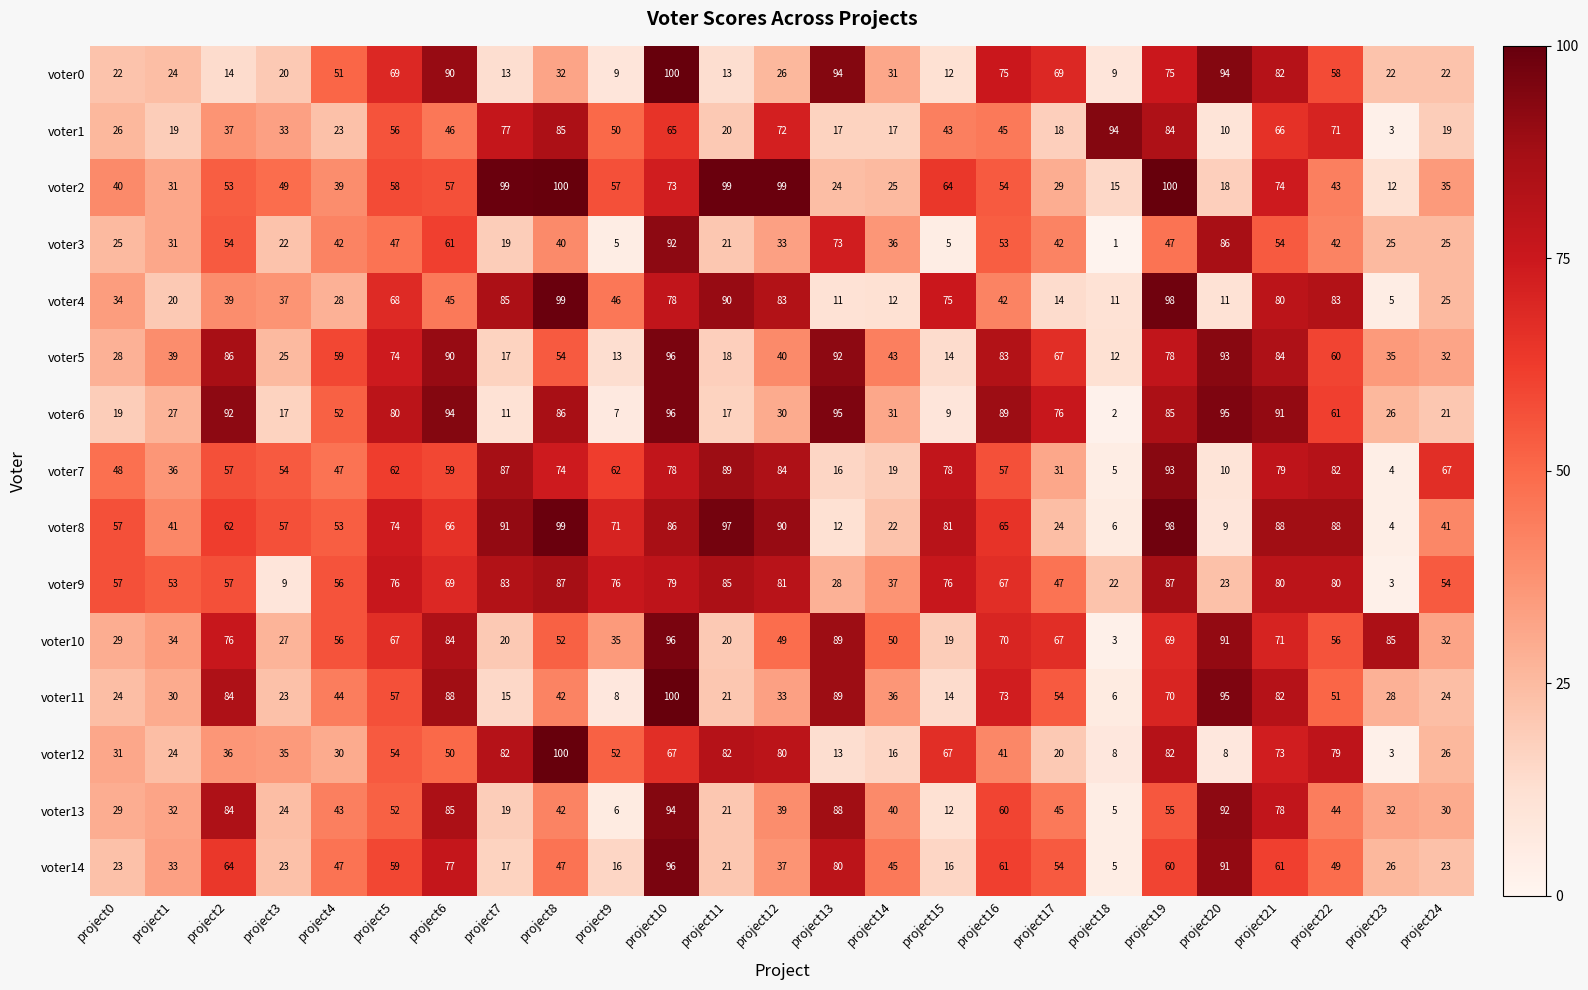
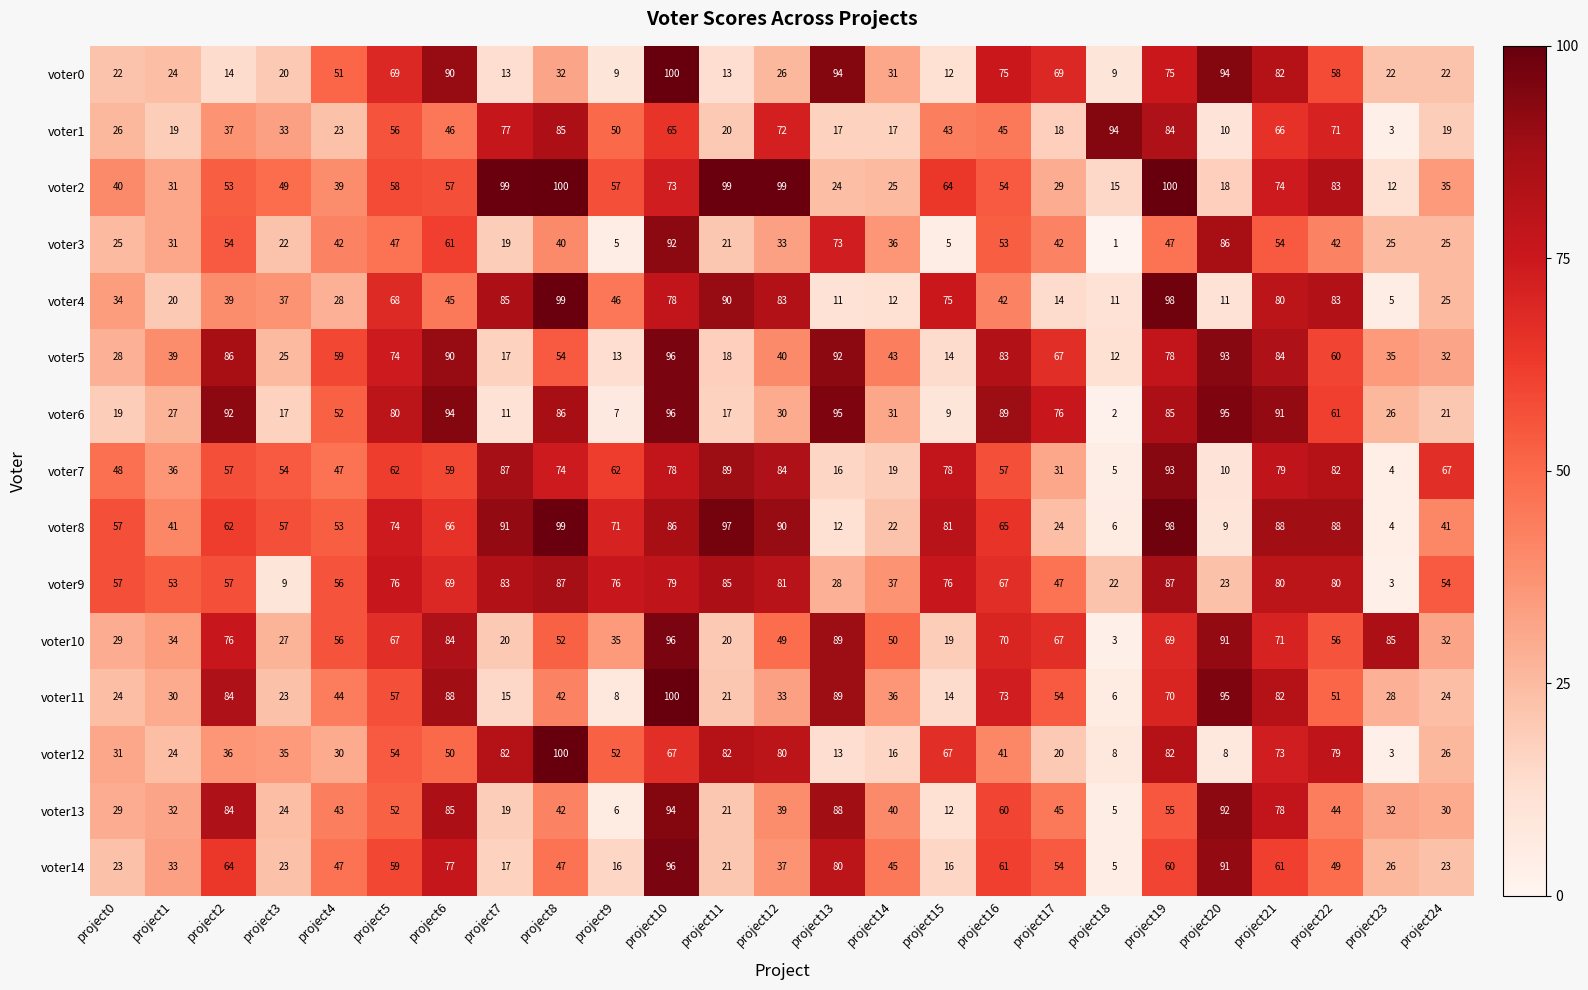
voter2, project22: 43 -> 83
